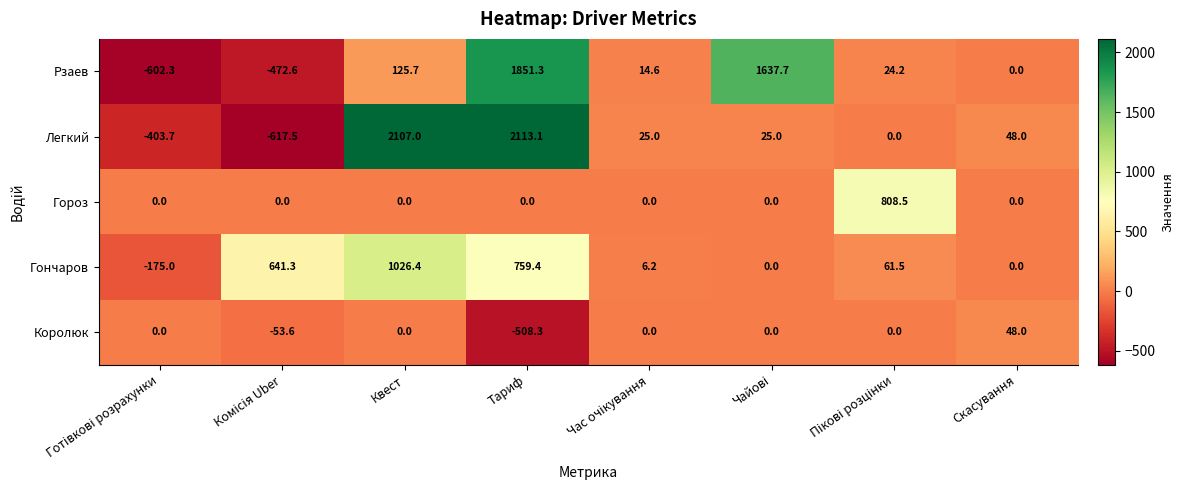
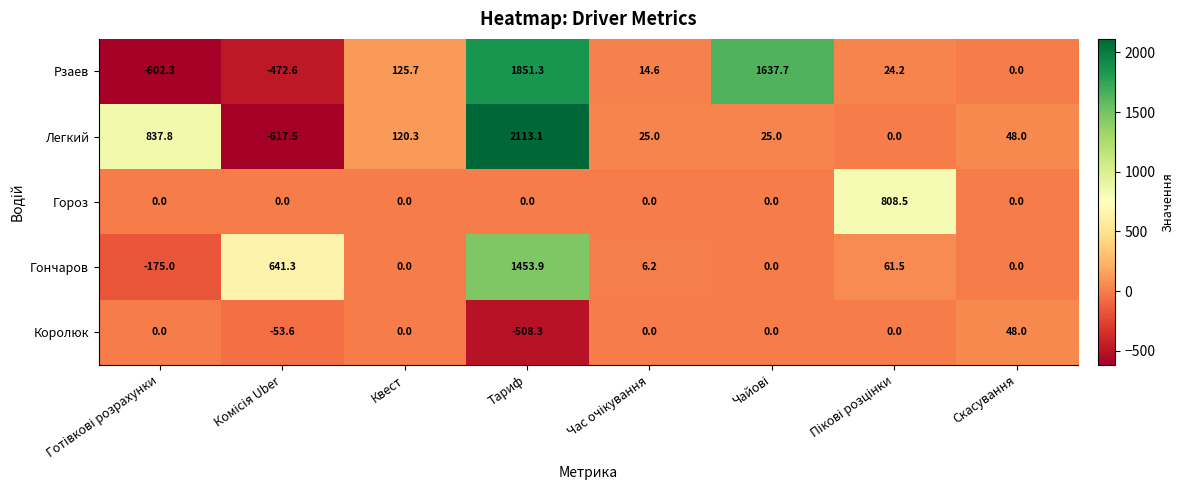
Легкий, Готівкові розрахунки: -403.7 -> 837.8
Легкий, Квест: 2107.0 -> 120.3
Гончаров, Квест: 1026.4 -> 0.0
Гончаров, Тариф: 759.4 -> 1453.9
